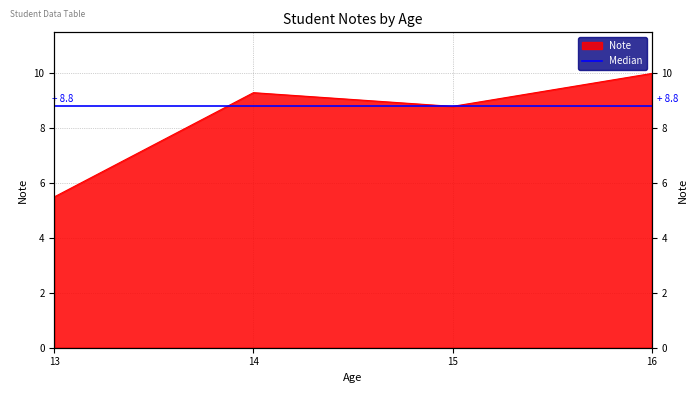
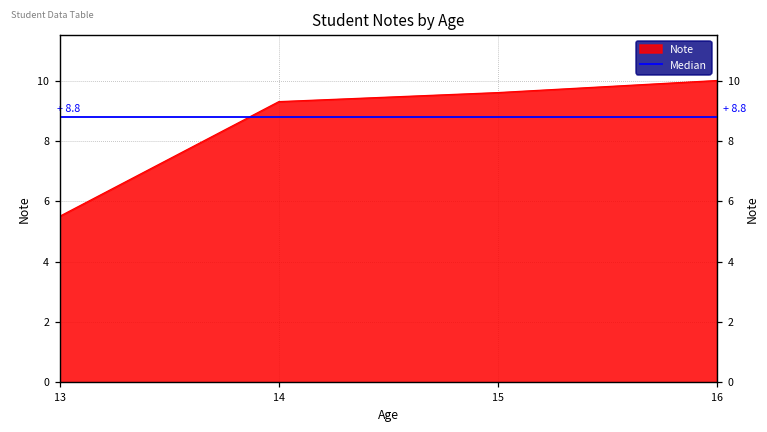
15: 8.8 -> 9.6
